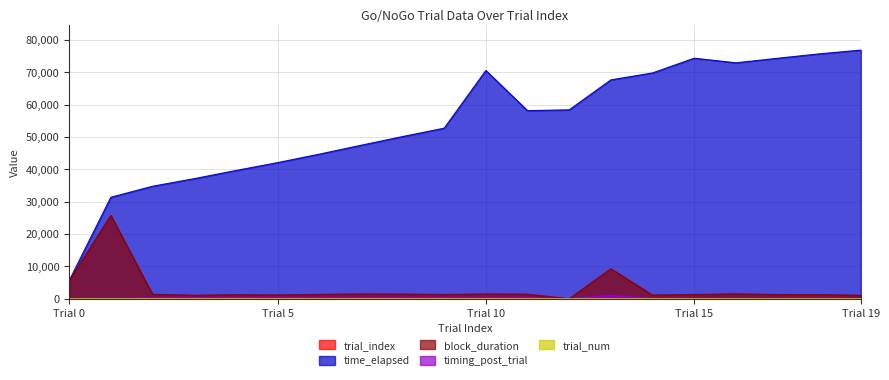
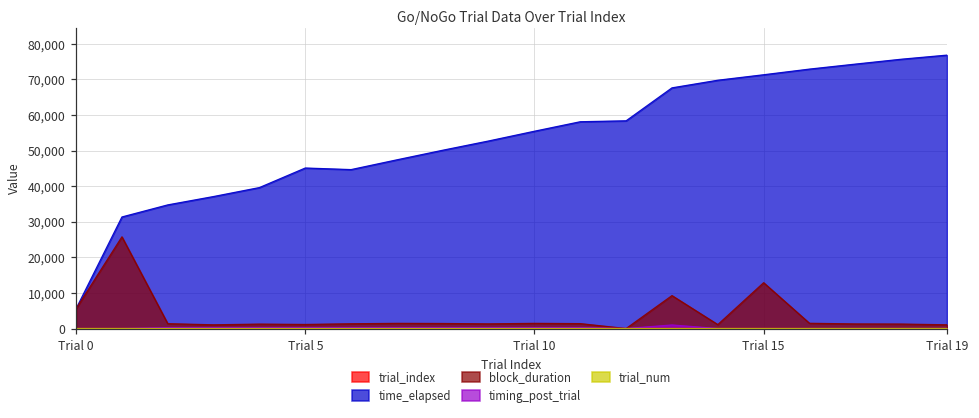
time_elapsed, Trial 5: 42,000 -> 45,000
time_elapsed, Trial 10: 71,000 -> 55,000
time_elapsed, Trial 15: 74,000 -> 71,000
block_duration, Trial 15: 1,000 -> 13,000
